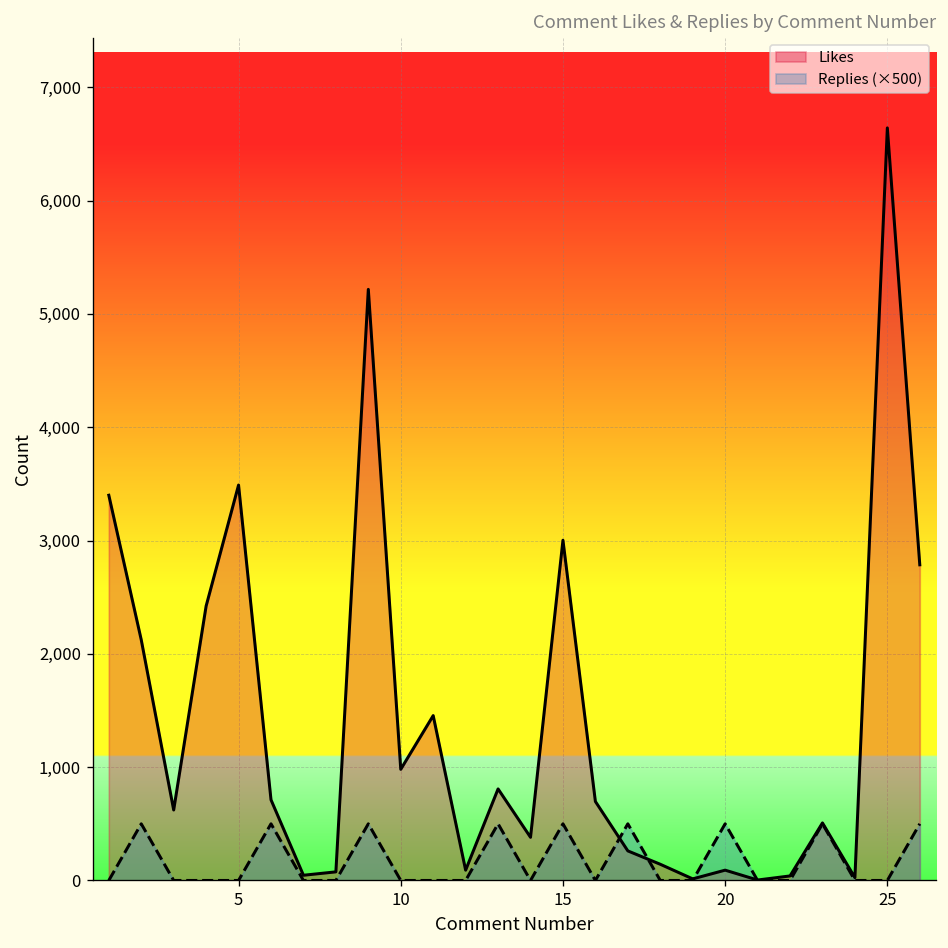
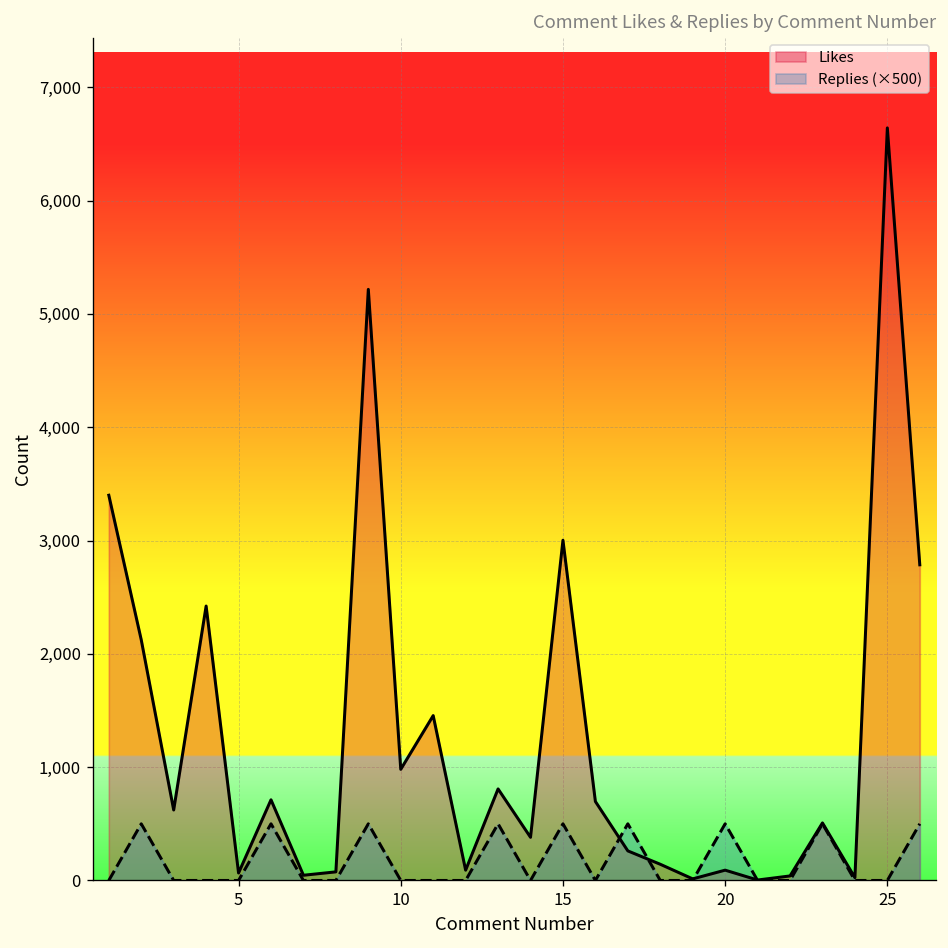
Likes, 5: 3,500 -> 100
